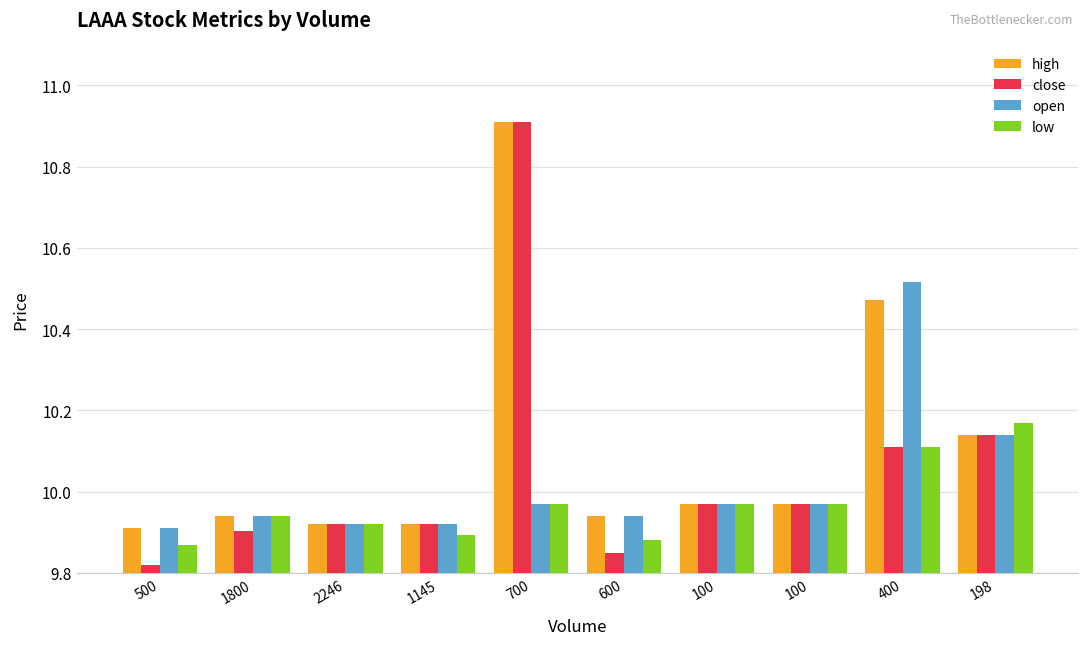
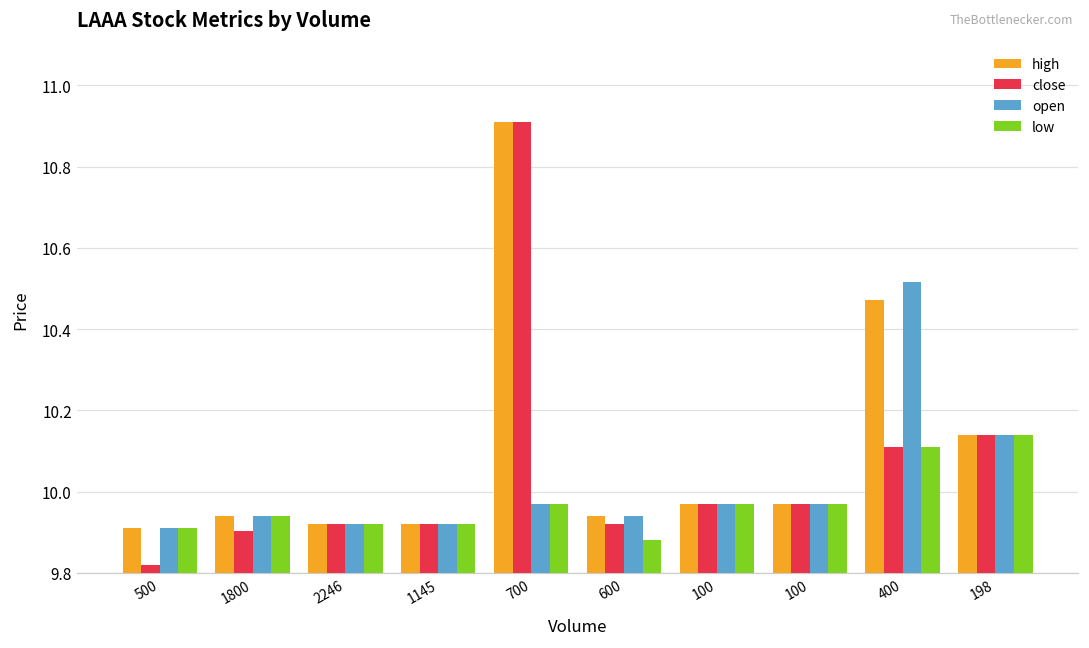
low, 500: 9.87 -> 9.91
low, 1145: 9.89 -> 9.92
close, 600: 9.85 -> 9.92
low, 198: 10.17 -> 10.14
